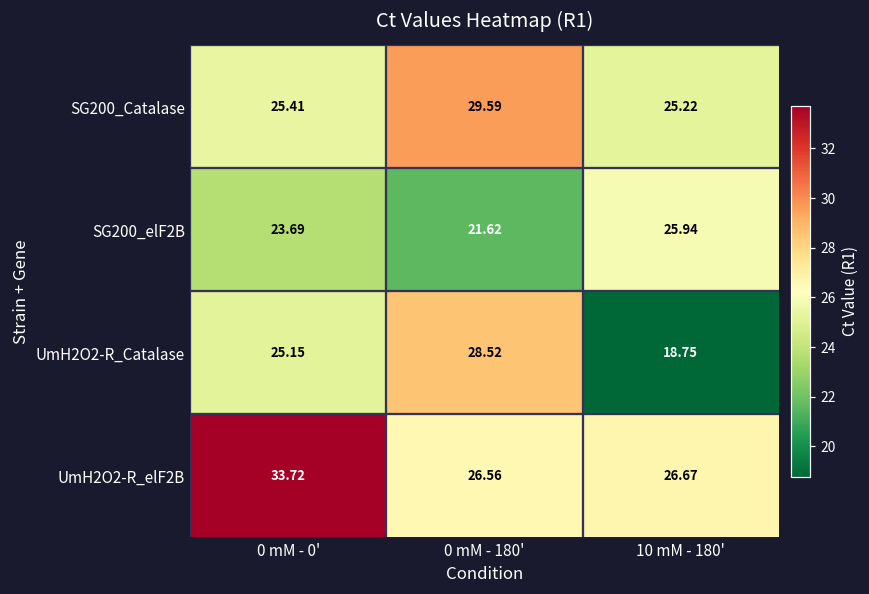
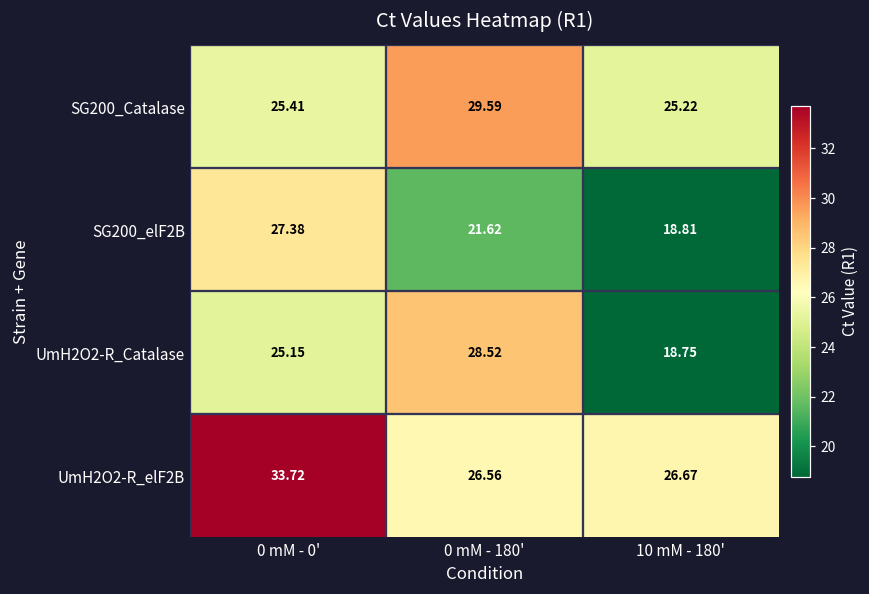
SG200_elF2B, 0 mM - 0': 23.69 -> 27.38
SG200_elF2B, 10 mM - 180': 25.94 -> 18.81
